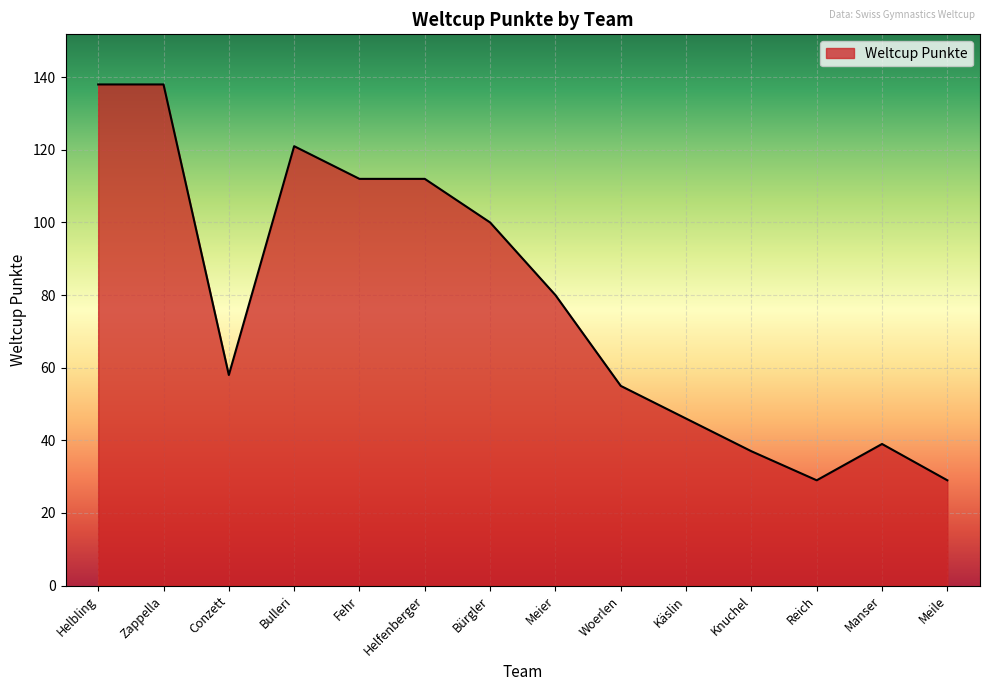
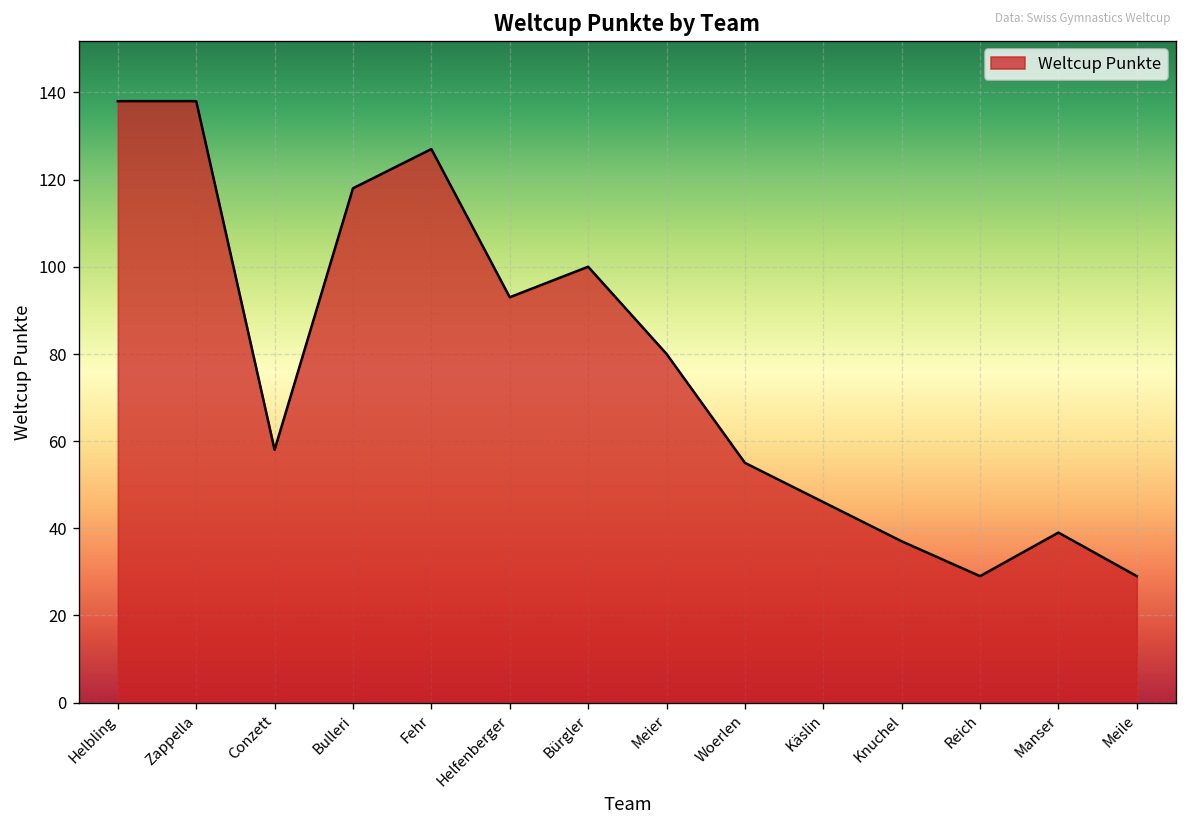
Bulleri: 121 -> 118
Fehr: 112 -> 127
Helfenberger: 112 -> 93
